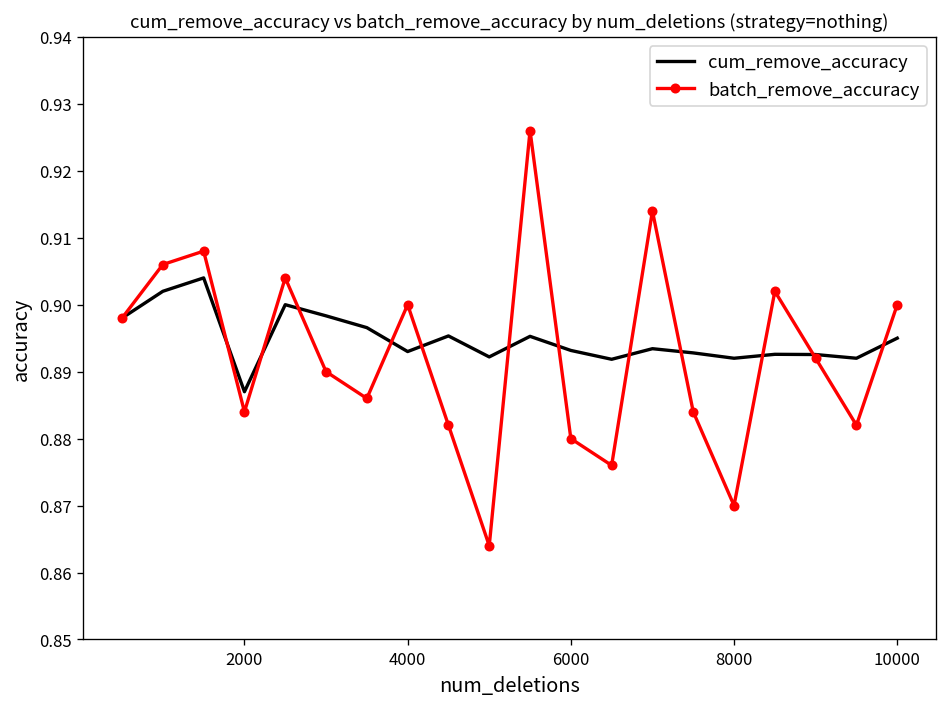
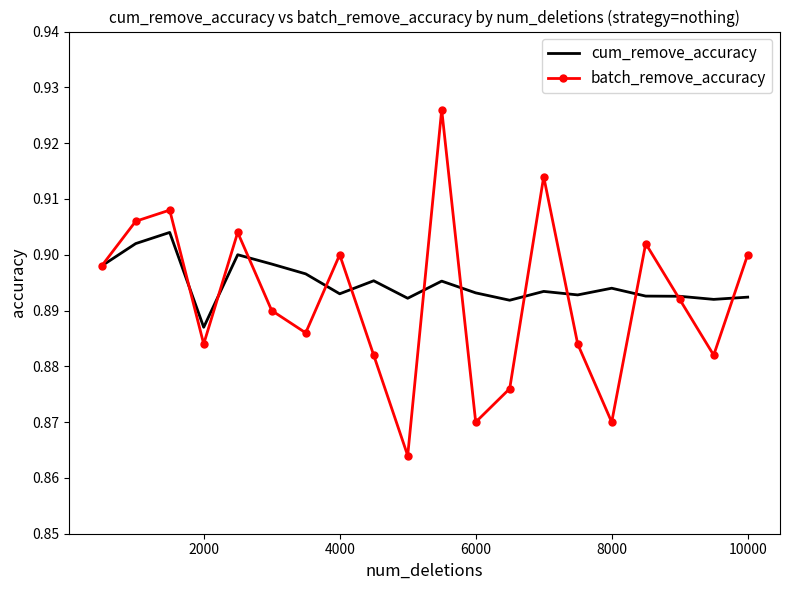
batch_remove_accuracy, 6000: 0.88 -> 0.87
cum_remove_accuracy, 8000: 0.892 -> 0.894
cum_remove_accuracy, 10000: 0.895 -> 0.892
